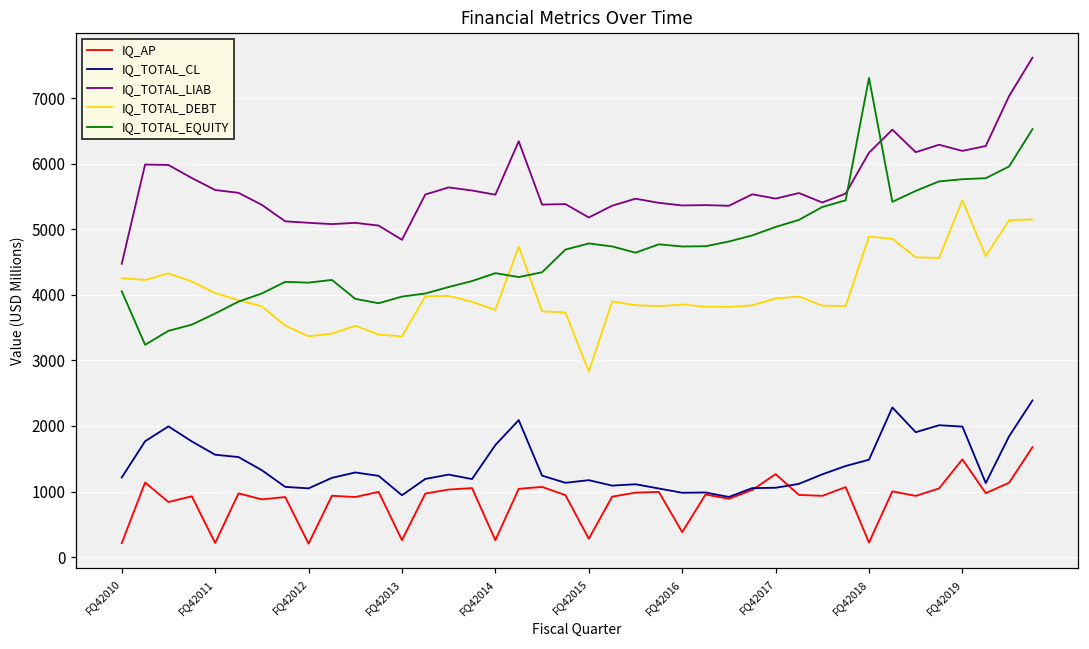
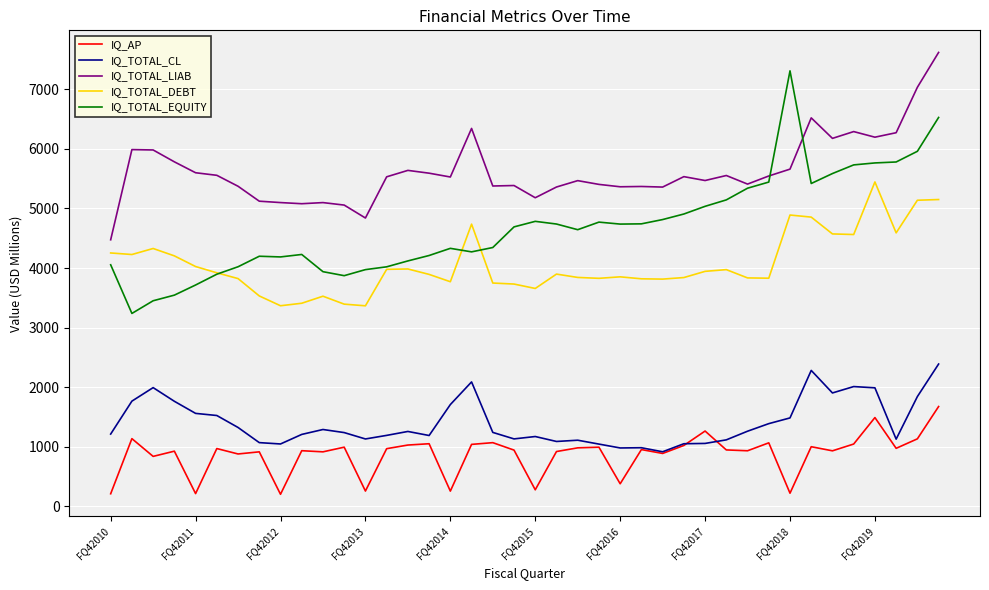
IQ_TOTAL_CL, FQ42013: 900 -> 1100
IQ_TOTAL_DEBT, FQ42015: 2800 -> 3700
IQ_TOTAL_LIAB, FQ42018: 6200 -> 5700
